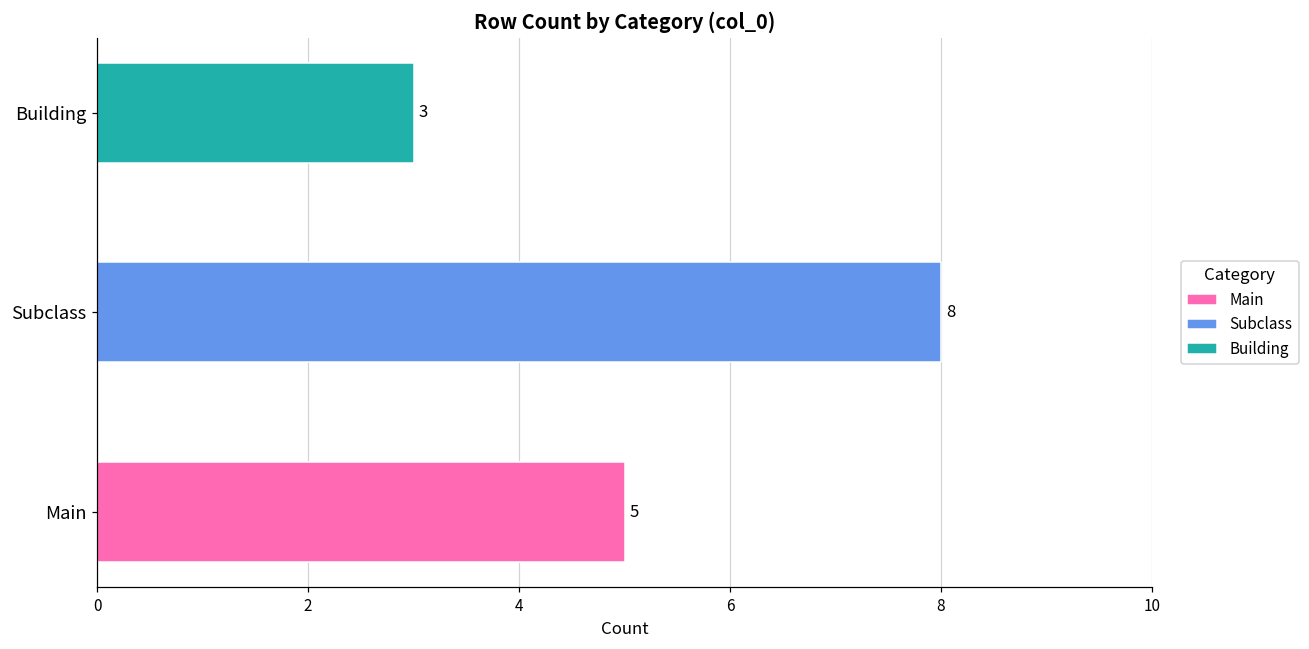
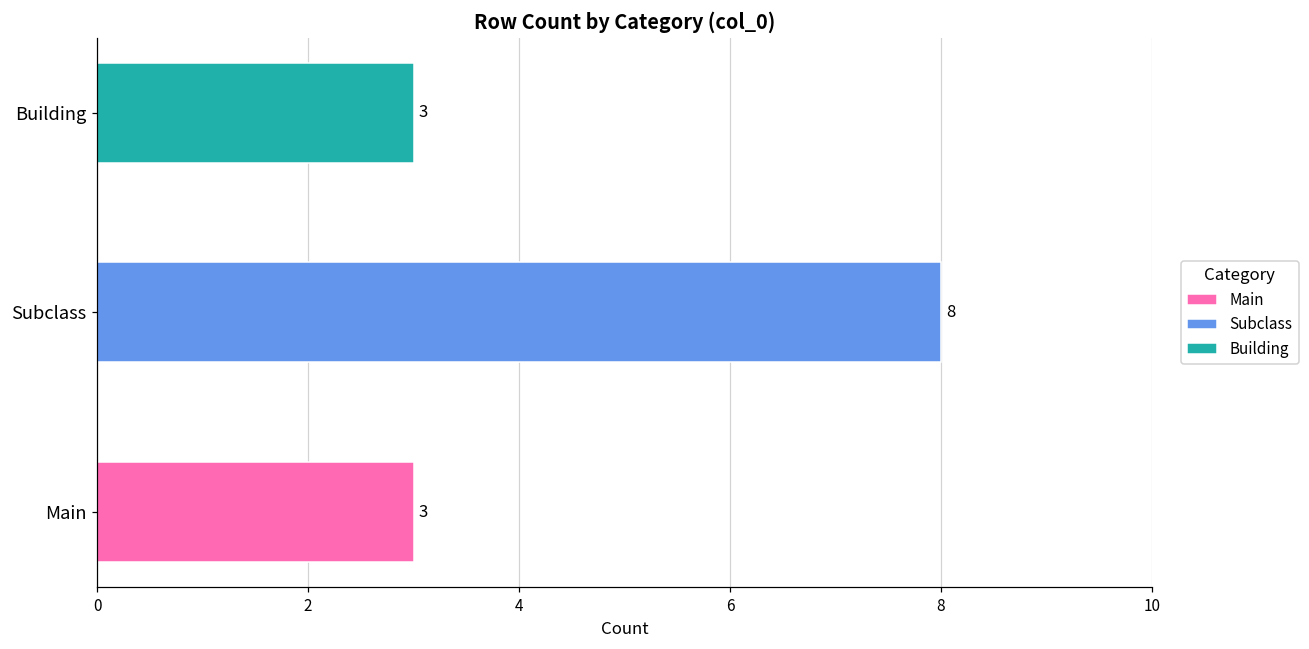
Main: 5 -> 3
